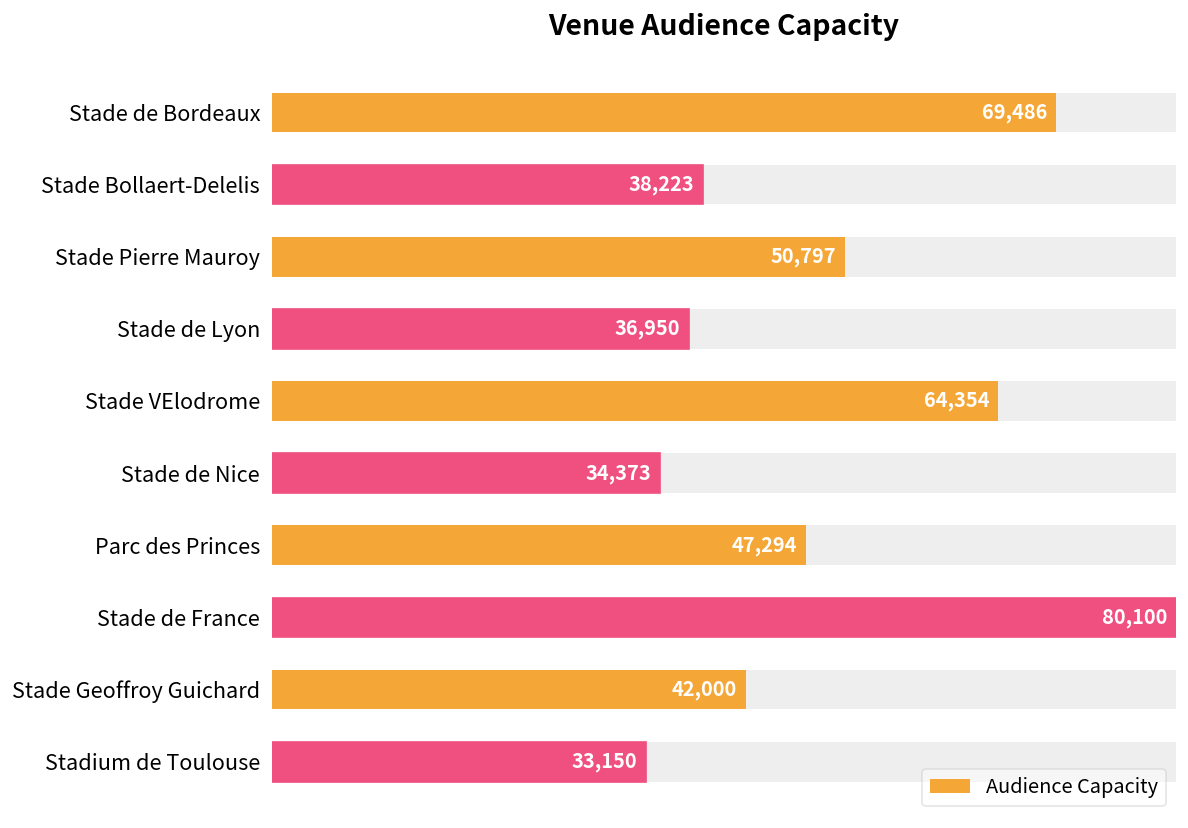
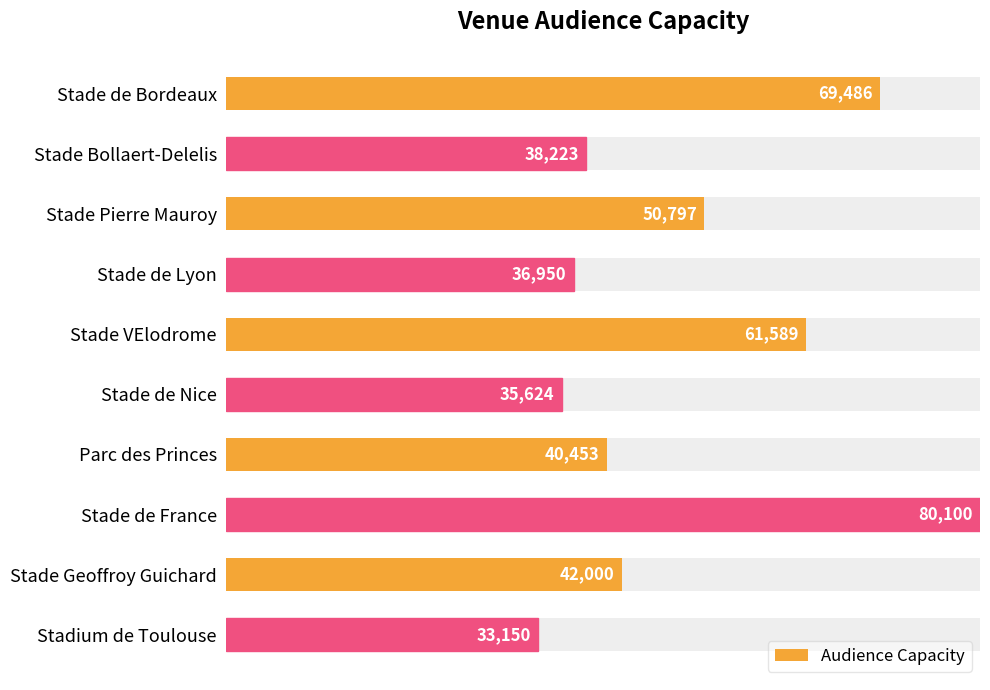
Audience Capacity, Stade VElodrome: 64,354 -> 61,589
Audience Capacity, Stade de Nice: 34,373 -> 35,624
Audience Capacity, Parc des Princes: 47,294 -> 40,453
